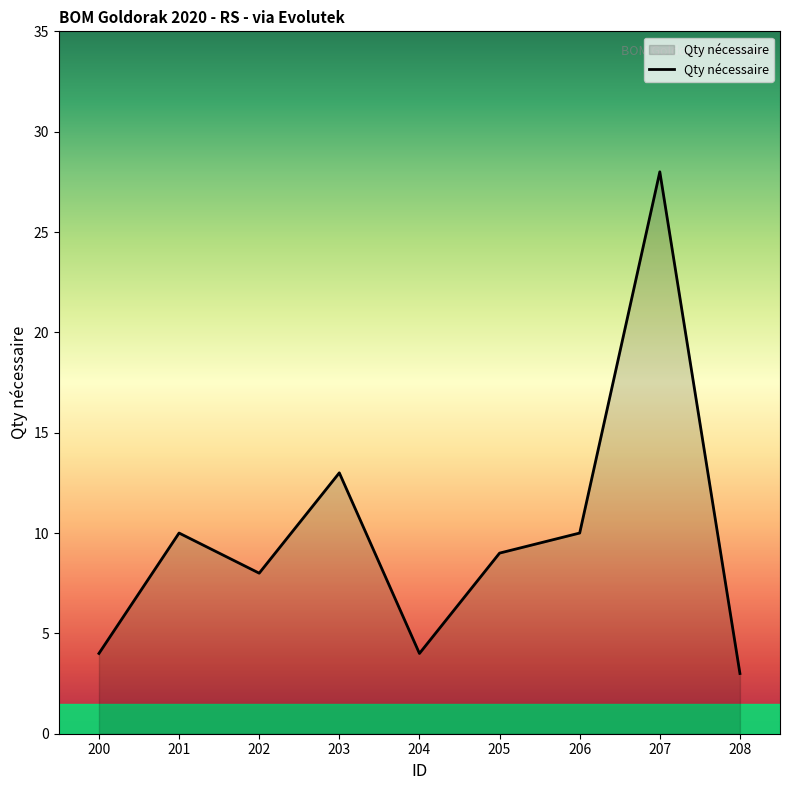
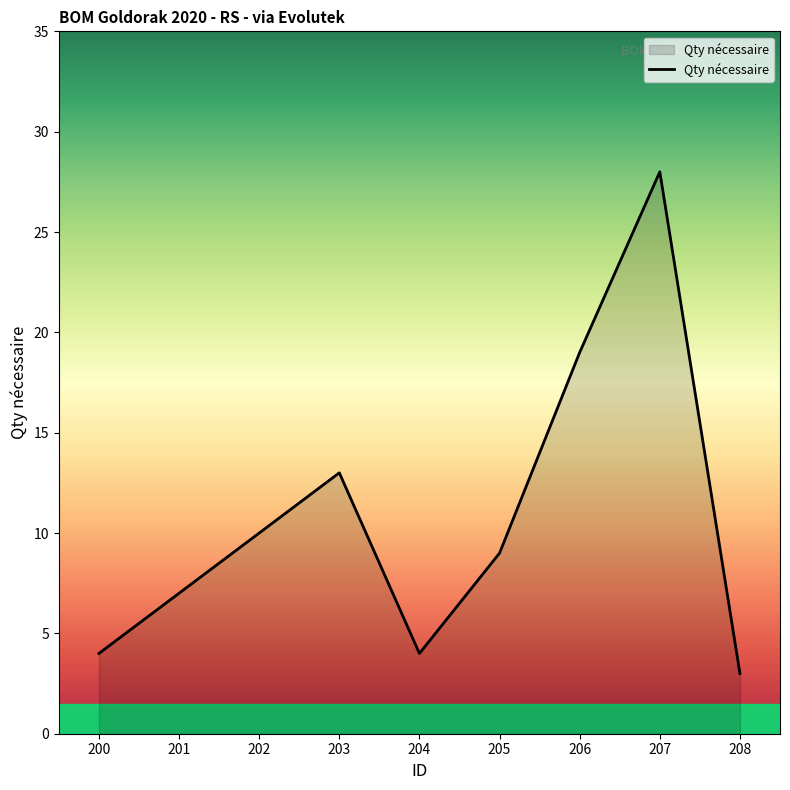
201: 10 -> 7
202: 8 -> 10
206: 10 -> 19
